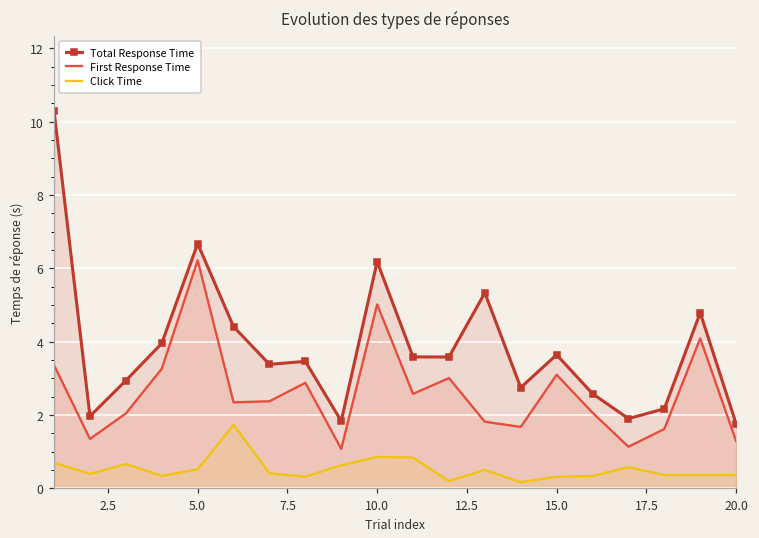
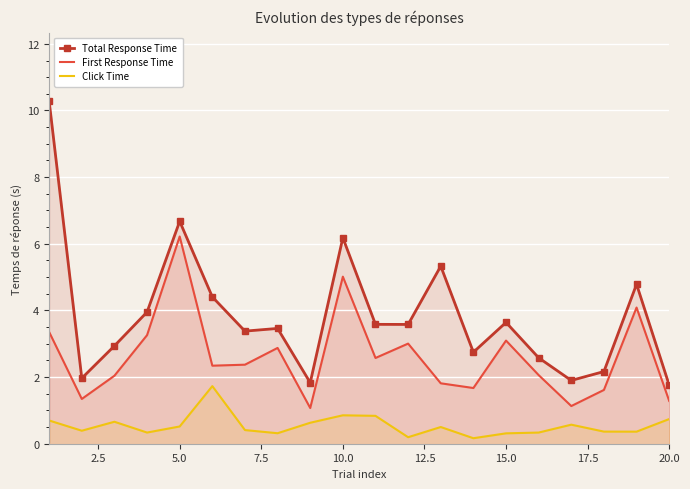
Click Time, 20.0: 0.4 -> 0.7
